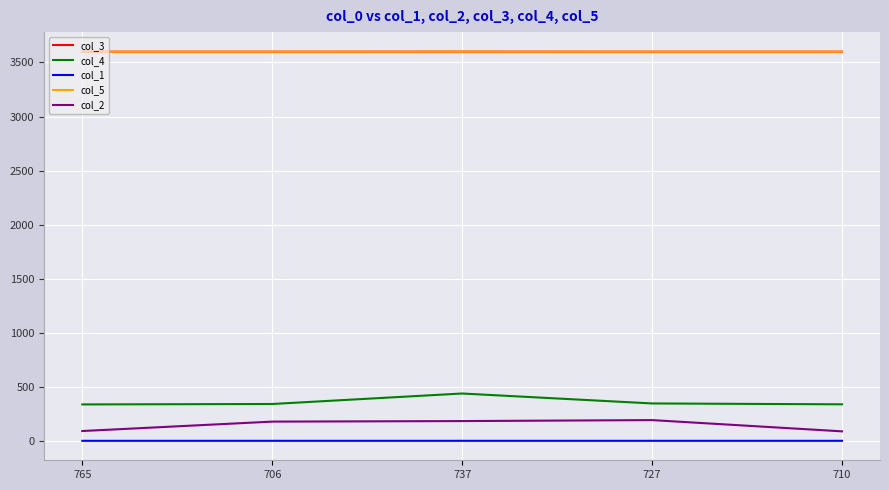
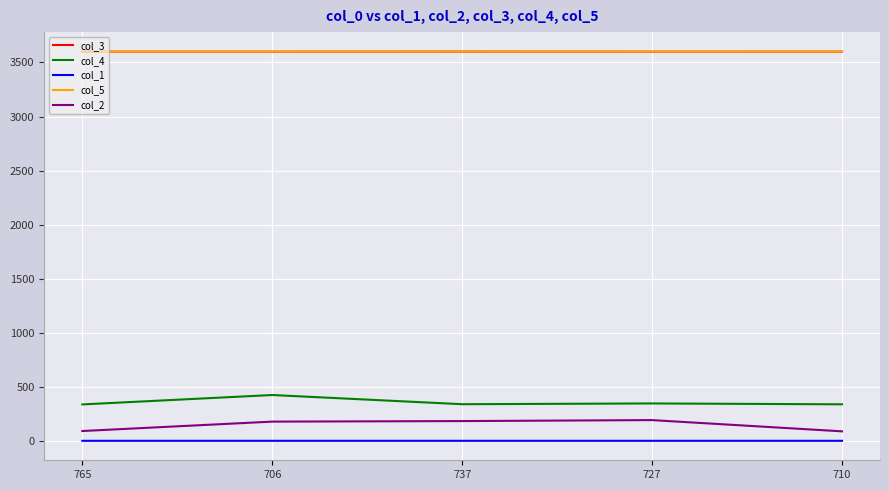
col_4, 706: 340 -> 420
col_4, 737: 440 -> 340
